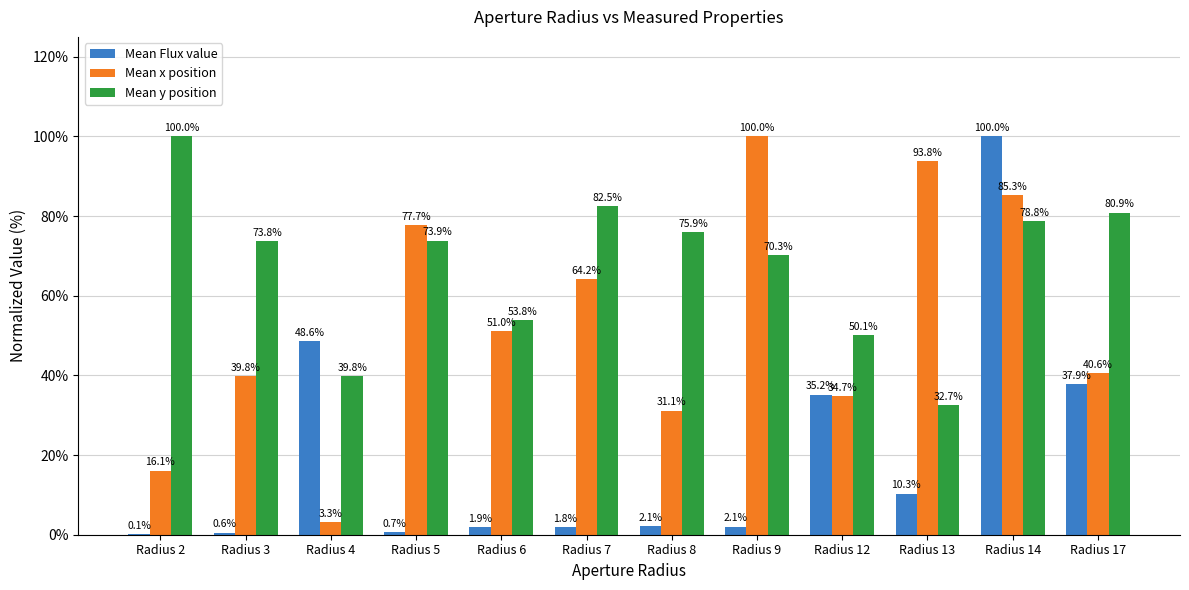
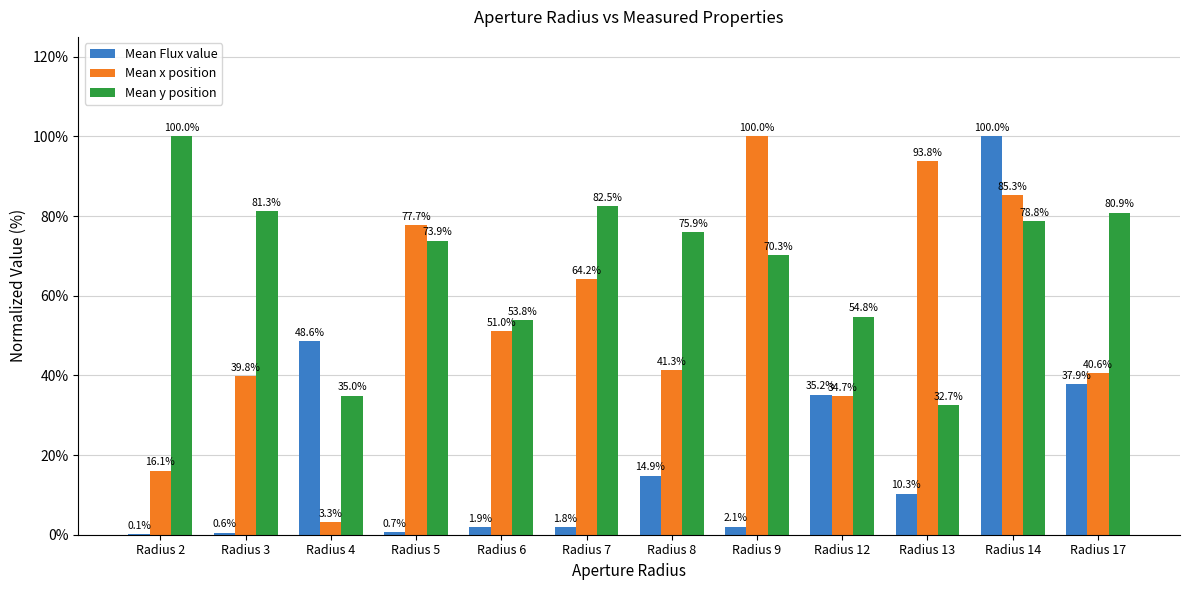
Mean y position, Radius 3: 73.8% -> 81.3%
Mean y position, Radius 4: 39.8% -> 35.0%
Mean Flux value, Radius 8: 2.1% -> 14.9%
Mean x position, Radius 8: 31.1% -> 41.3%
Mean y position, Radius 12: 50.1% -> 54.8%
